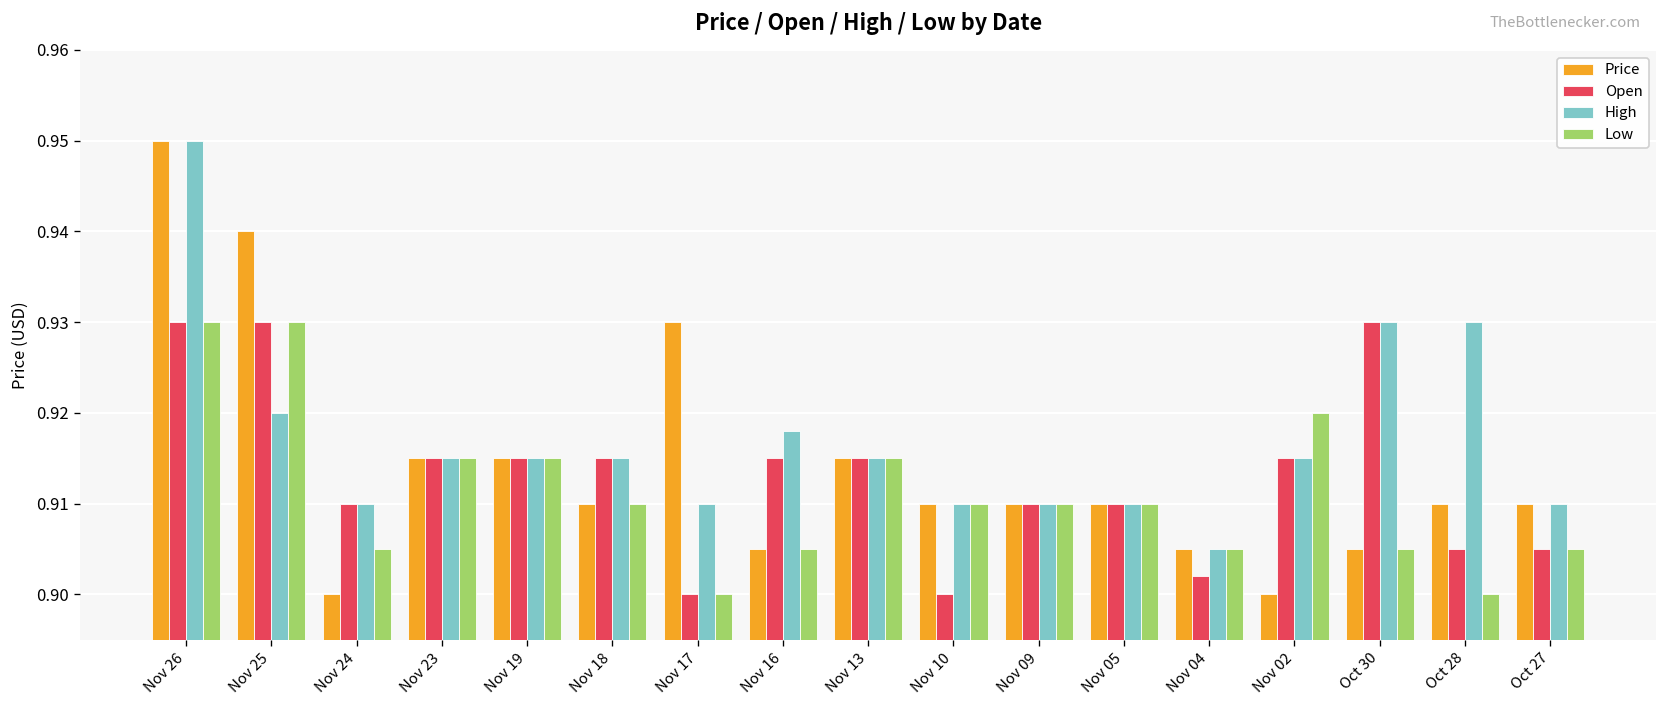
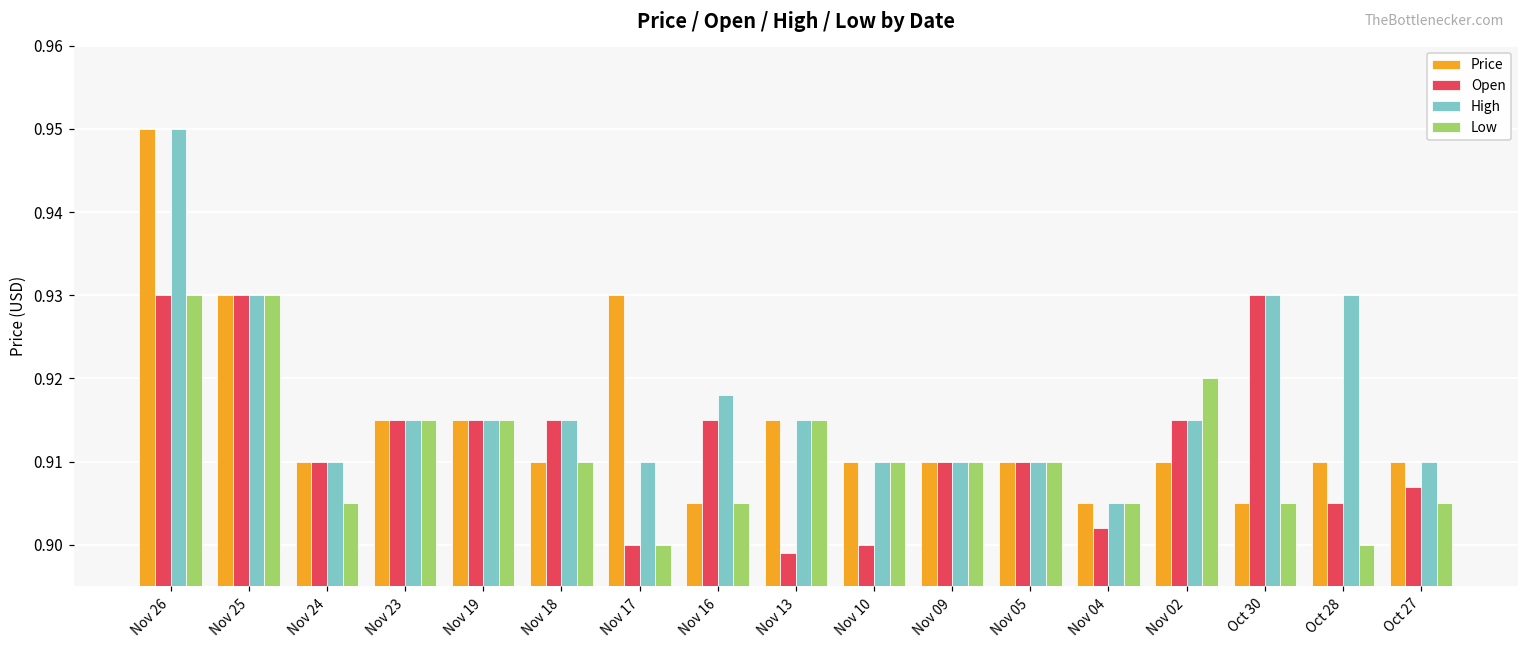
Price, Nov 25: 0.94 -> 0.93
High, Nov 25: 0.92 -> 0.93
Price, Nov 24: 0.90 -> 0.91
Open, Nov 13: 0.915 -> 0.899
Price, Nov 02: 0.90 -> 0.91
Open, Oct 27: 0.905 -> 0.907
